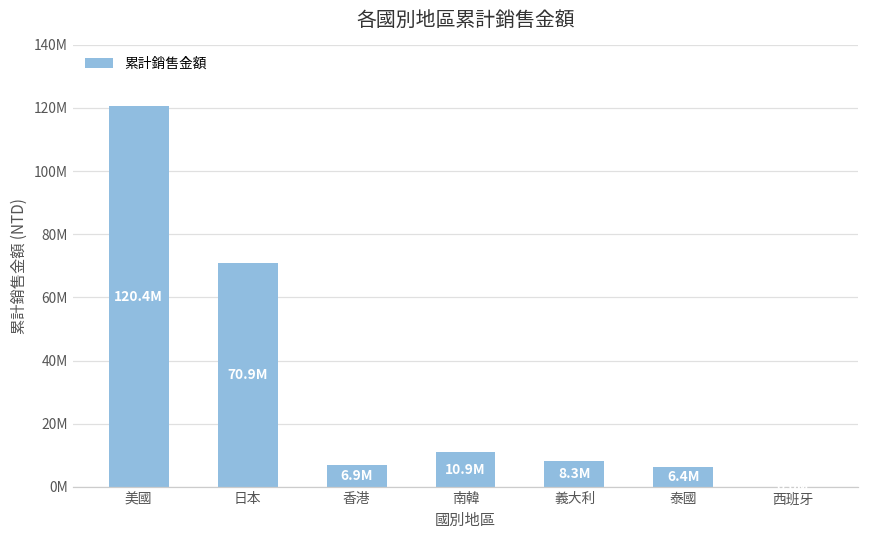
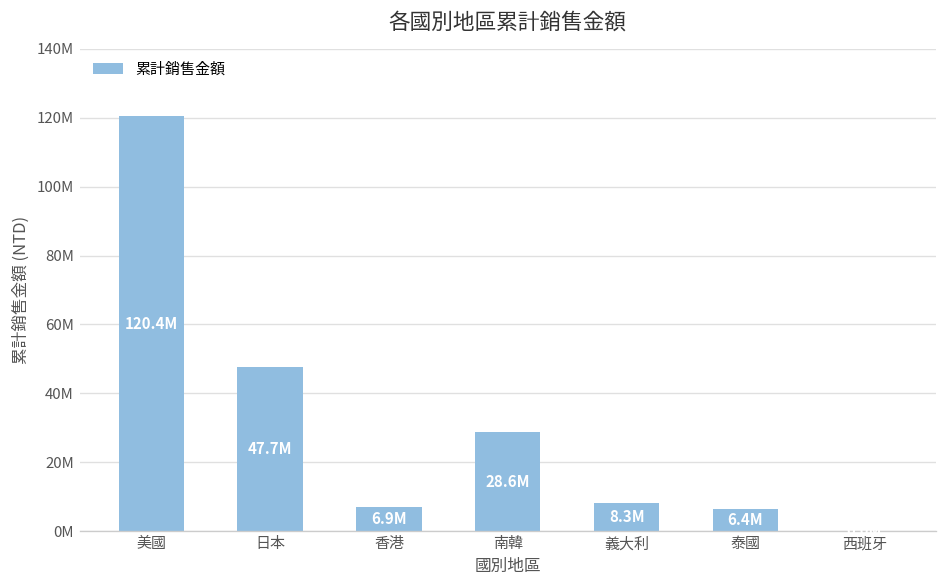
日本: 70.9M -> 47.7M
南韓: 10.9M -> 28.6M
